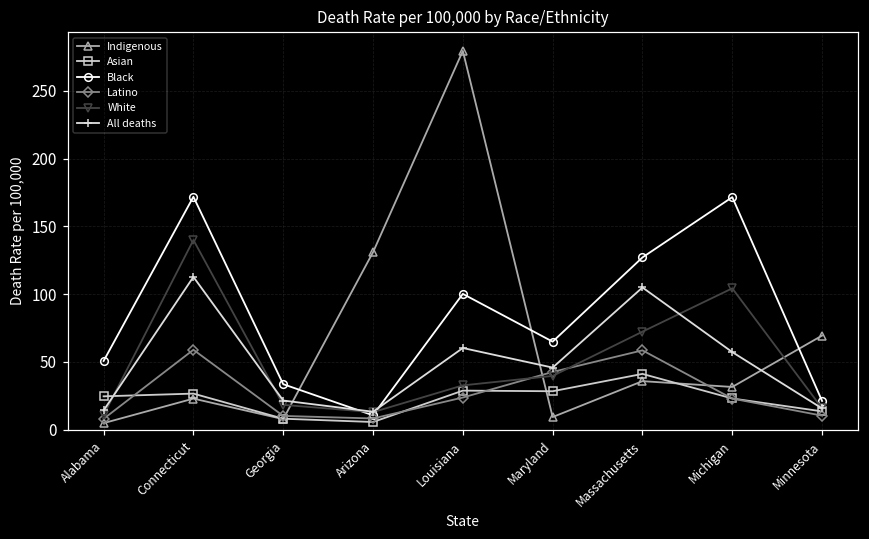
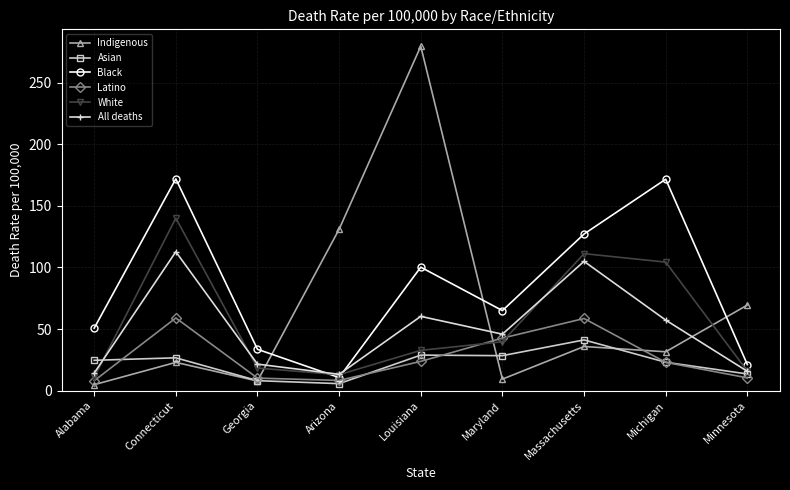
White, Massachusetts: 72 -> 111
